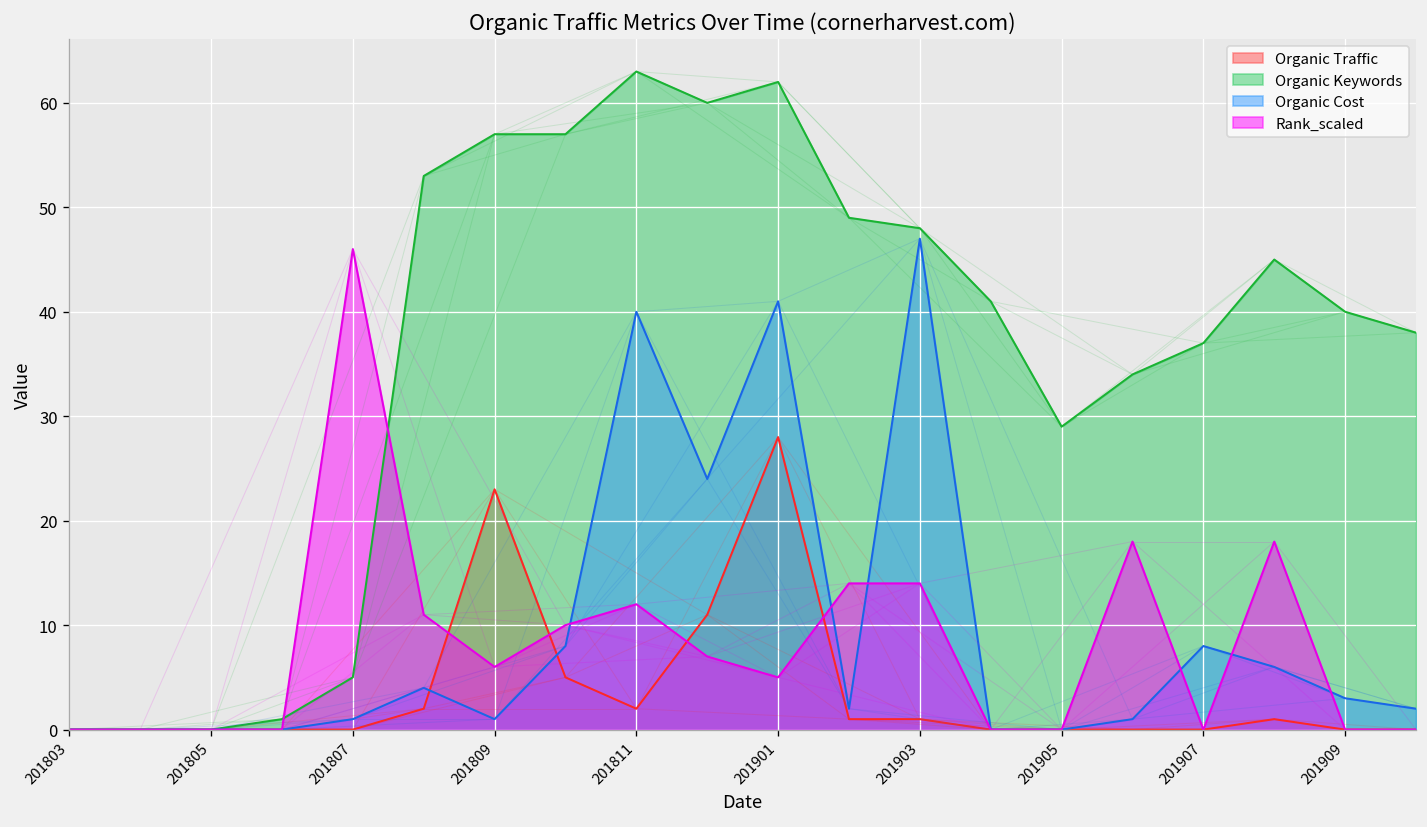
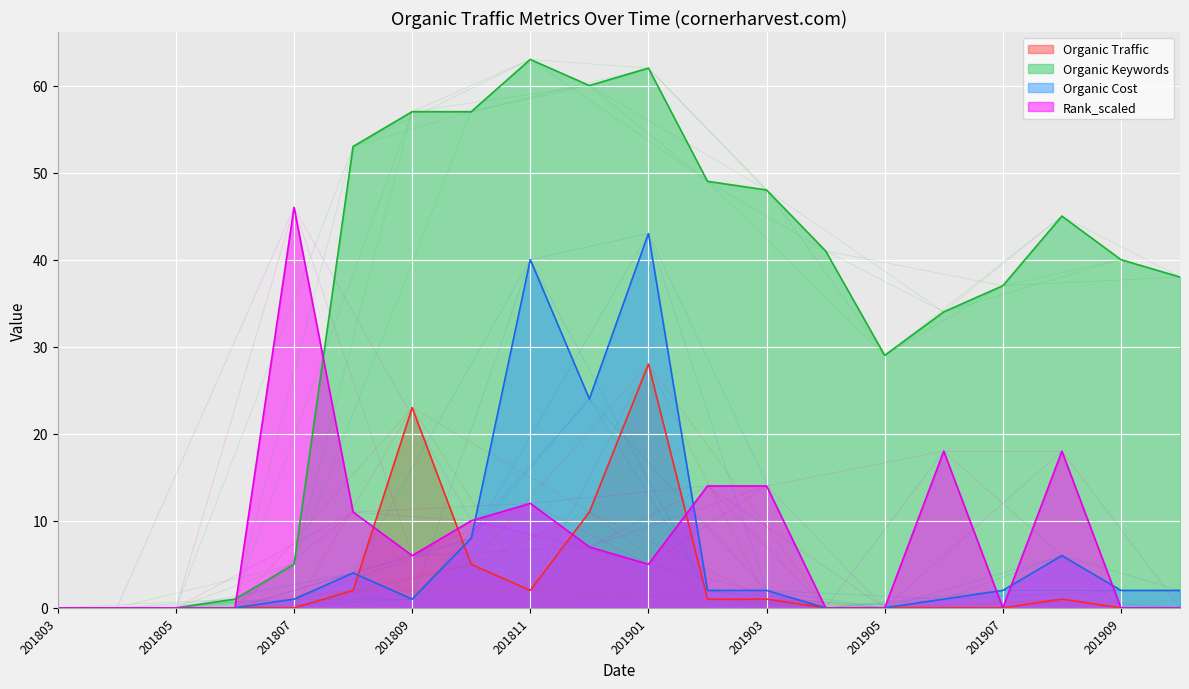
Organic Cost, 201901: 41 -> 43
Organic Cost, 201903: 47 -> 2
Organic Cost, 201907: 8 -> 2
Organic Cost, 201909: 3 -> 2
